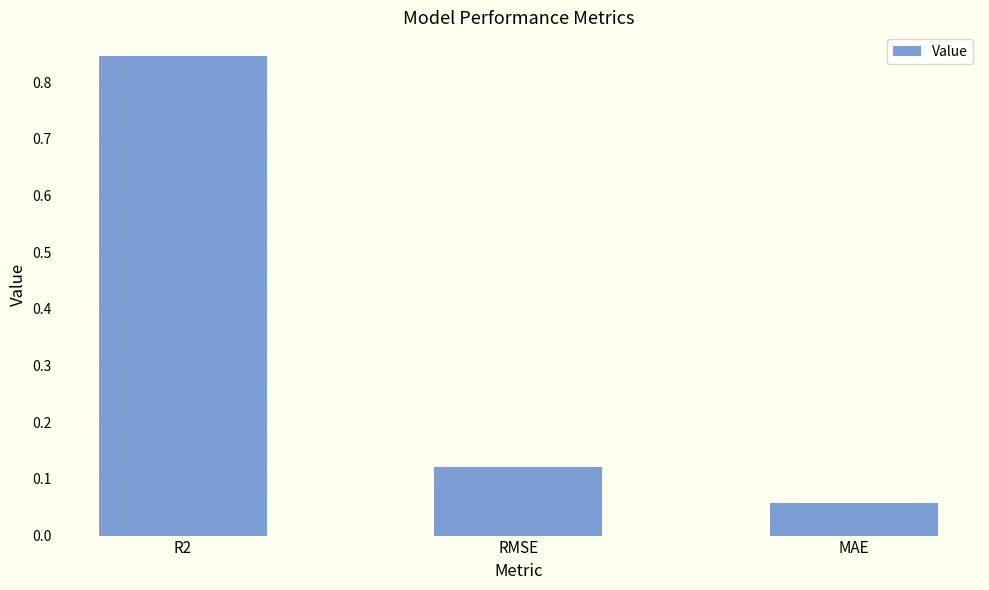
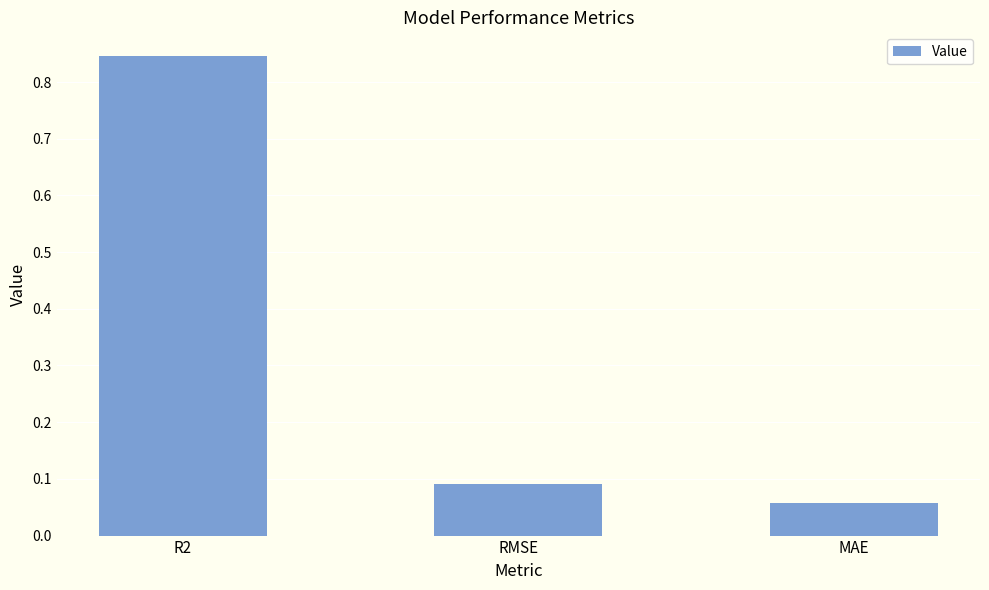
RMSE: 0.12 -> 0.09
